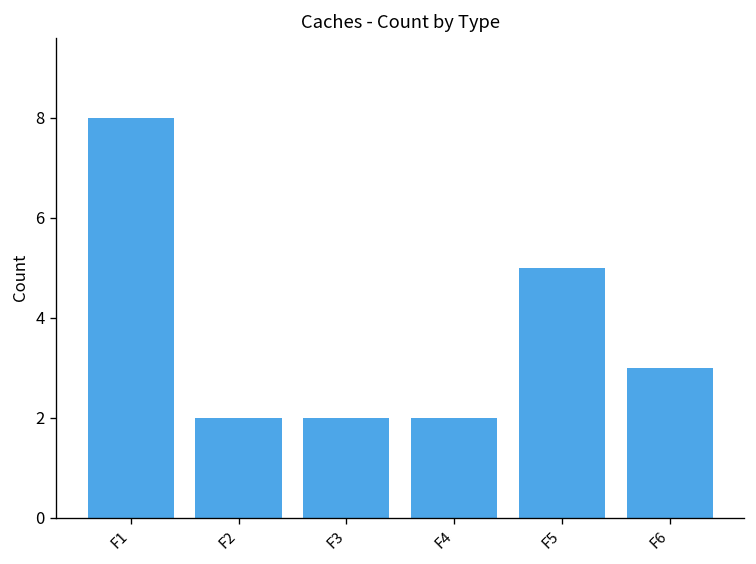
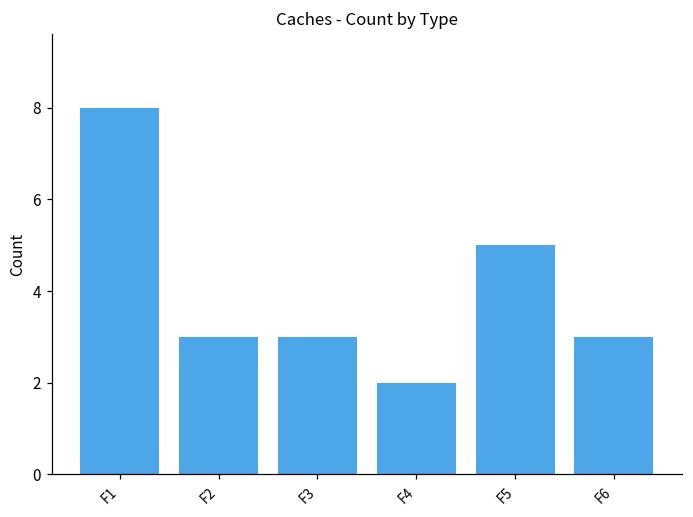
F2: 2 -> 3
F3: 2 -> 3
